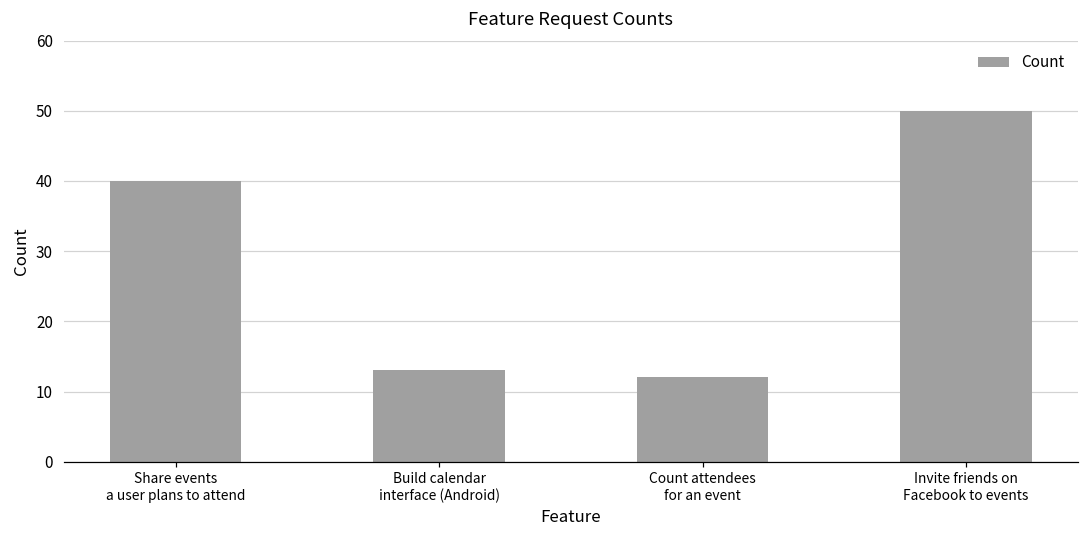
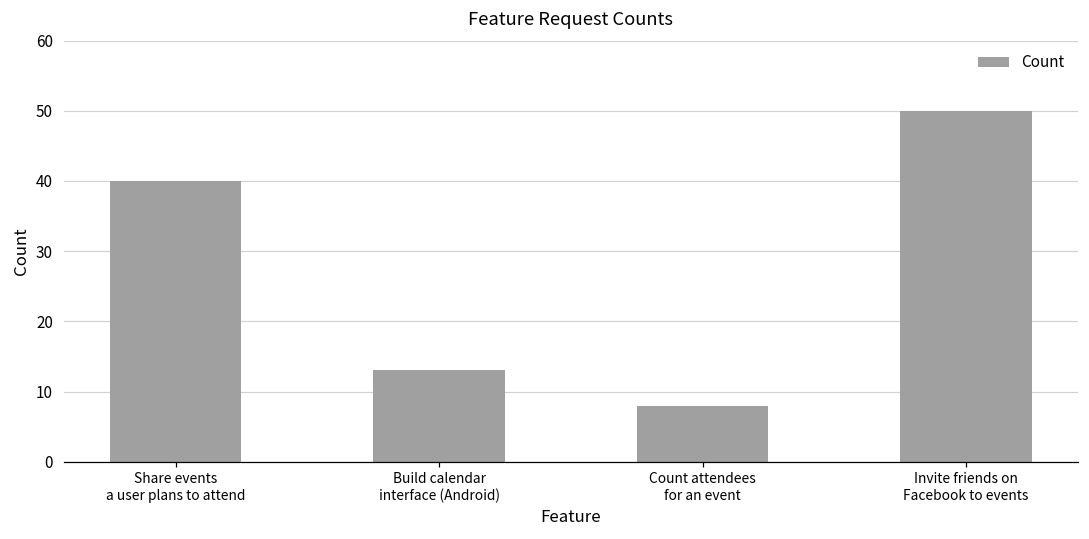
Count attendees for an event: 12 -> 8
